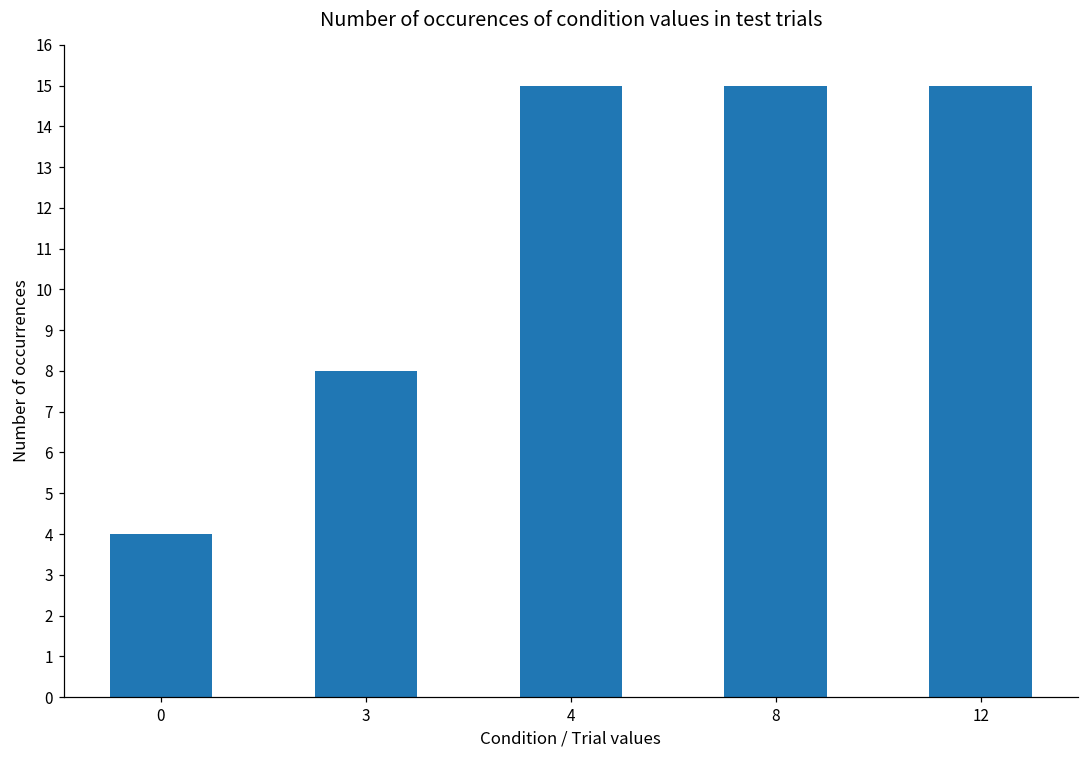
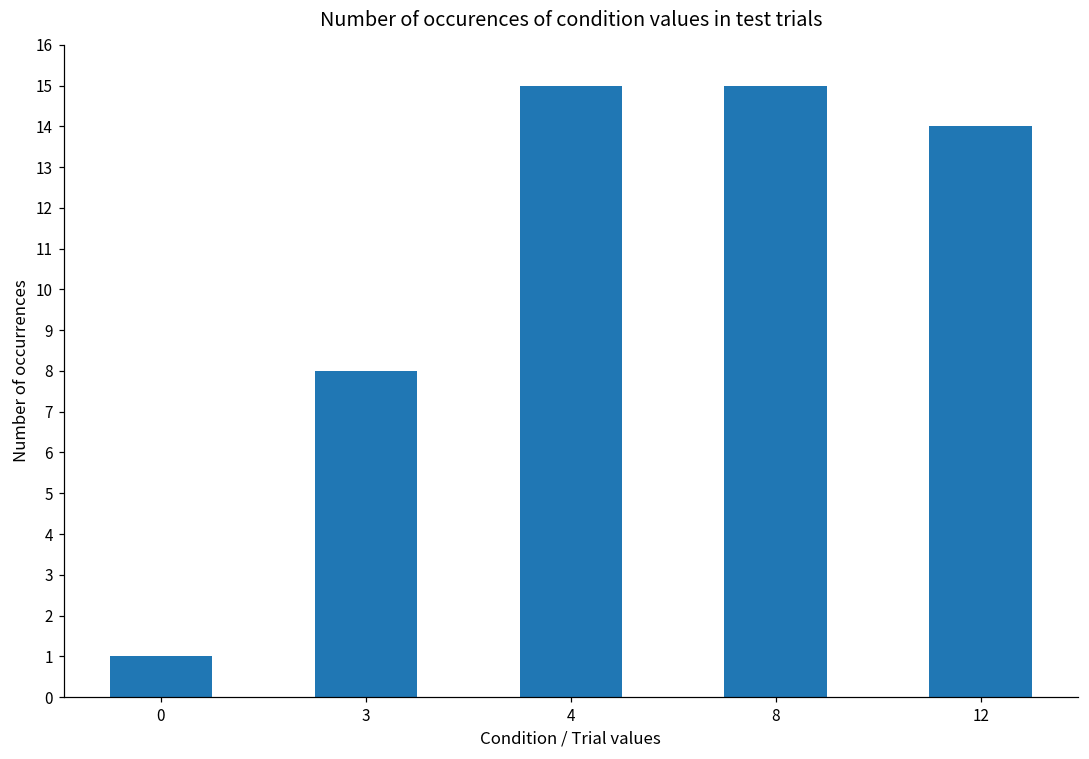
0: 4 -> 1
12: 15 -> 14
